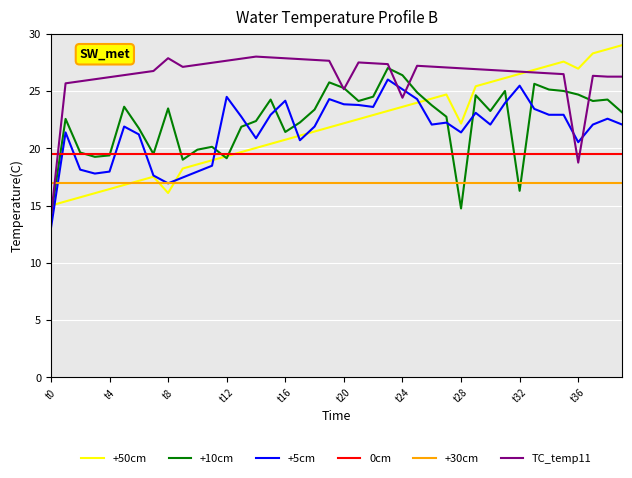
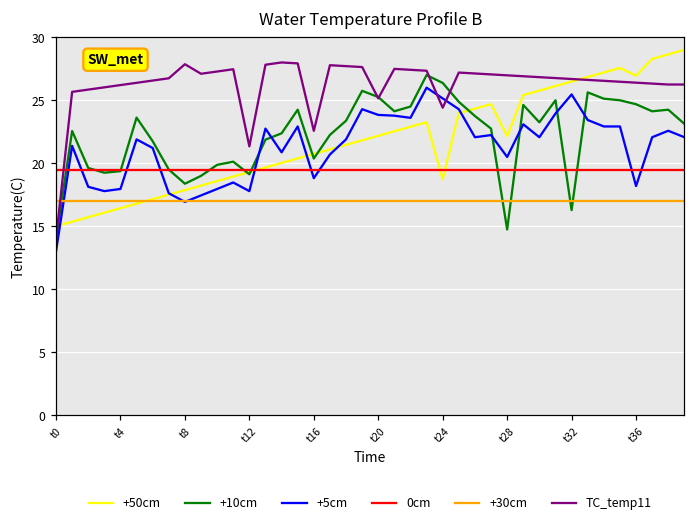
+50cm, t8: 16.1 -> 17.9
+10cm, t8: 23.5 -> 18.4
+5cm, t12: 24.5 -> 17.8
TC_temp11, t12: 27.6 -> 21.3
+10cm, t16: 21.4 -> 20.4
+5cm, t16: 24.1 -> 18.8
TC_temp11, t16: 27.9 -> 22.6
+50cm, t24: 23.6 -> 18.7
+5cm, t28: 21.4 -> 20.5
+5cm, t36: 20.5 -> 18.2
TC_temp11, t36: 18.7 -> 26.4
